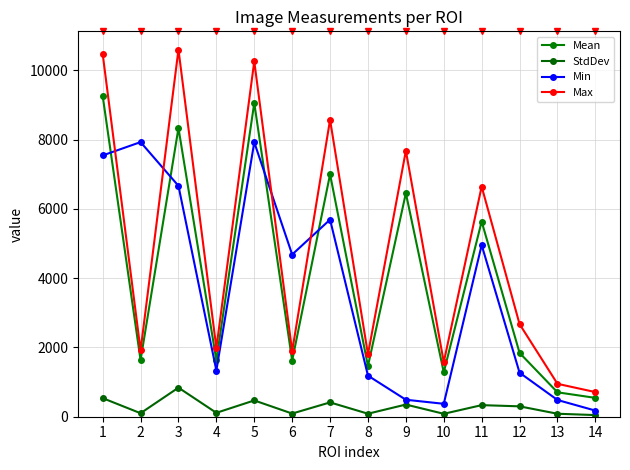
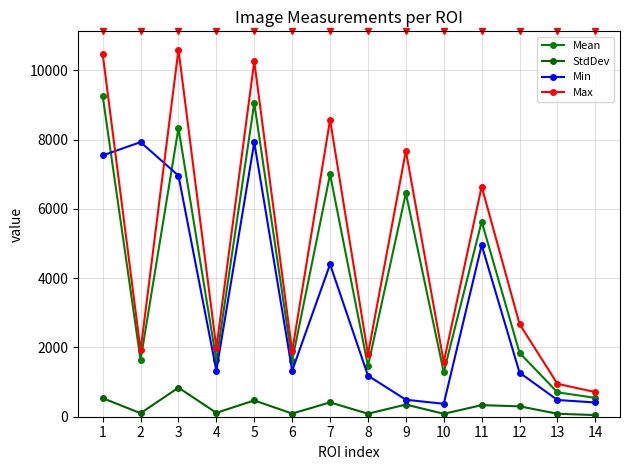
Min, 3: 6700 -> 7000
Min, 6: 4700 -> 1300
Min, 7: 5700 -> 4400
Min, 14: 200 -> 400
